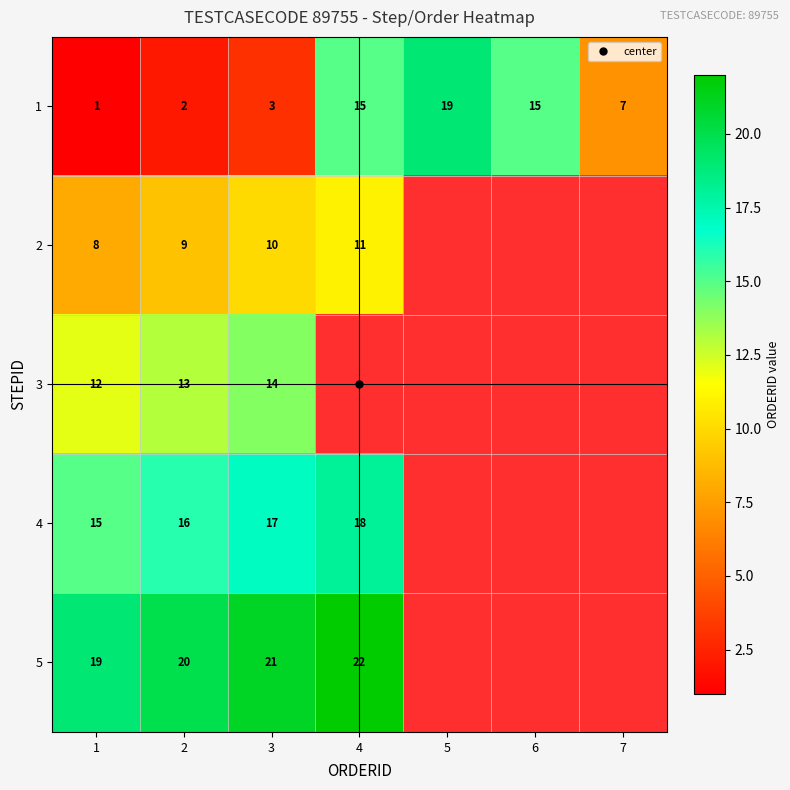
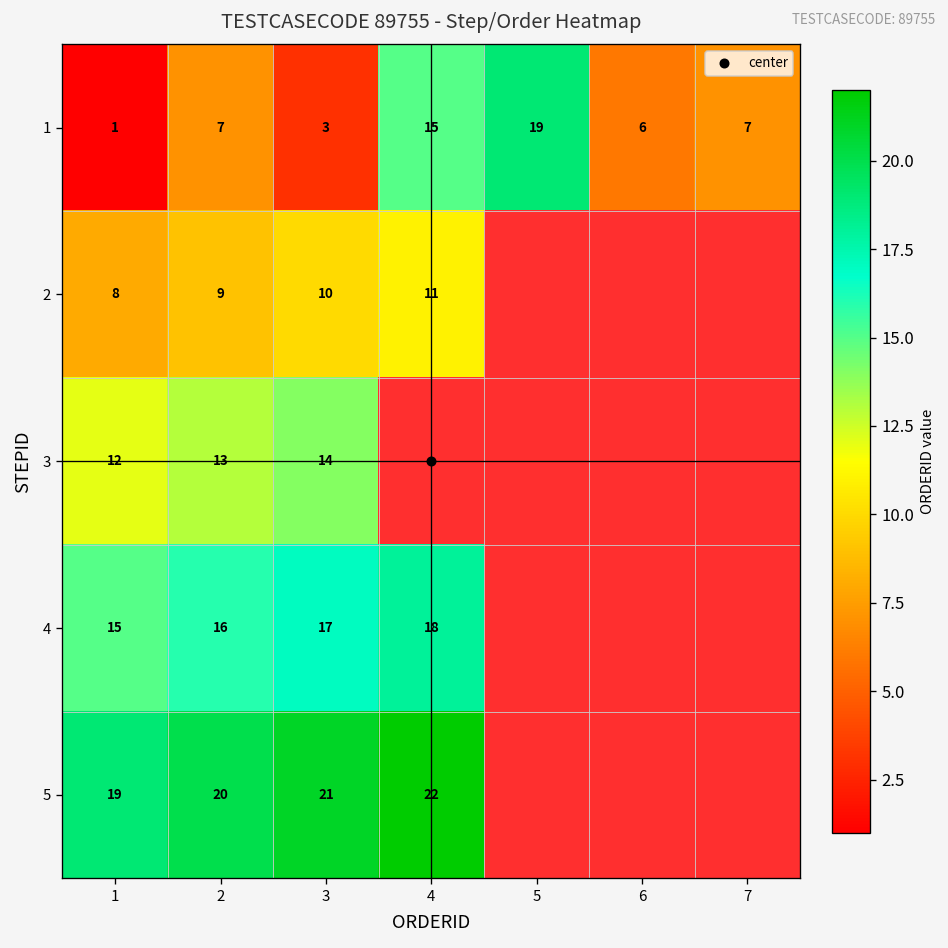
1, 2: 2 -> 7
1, 6: 15 -> 6
